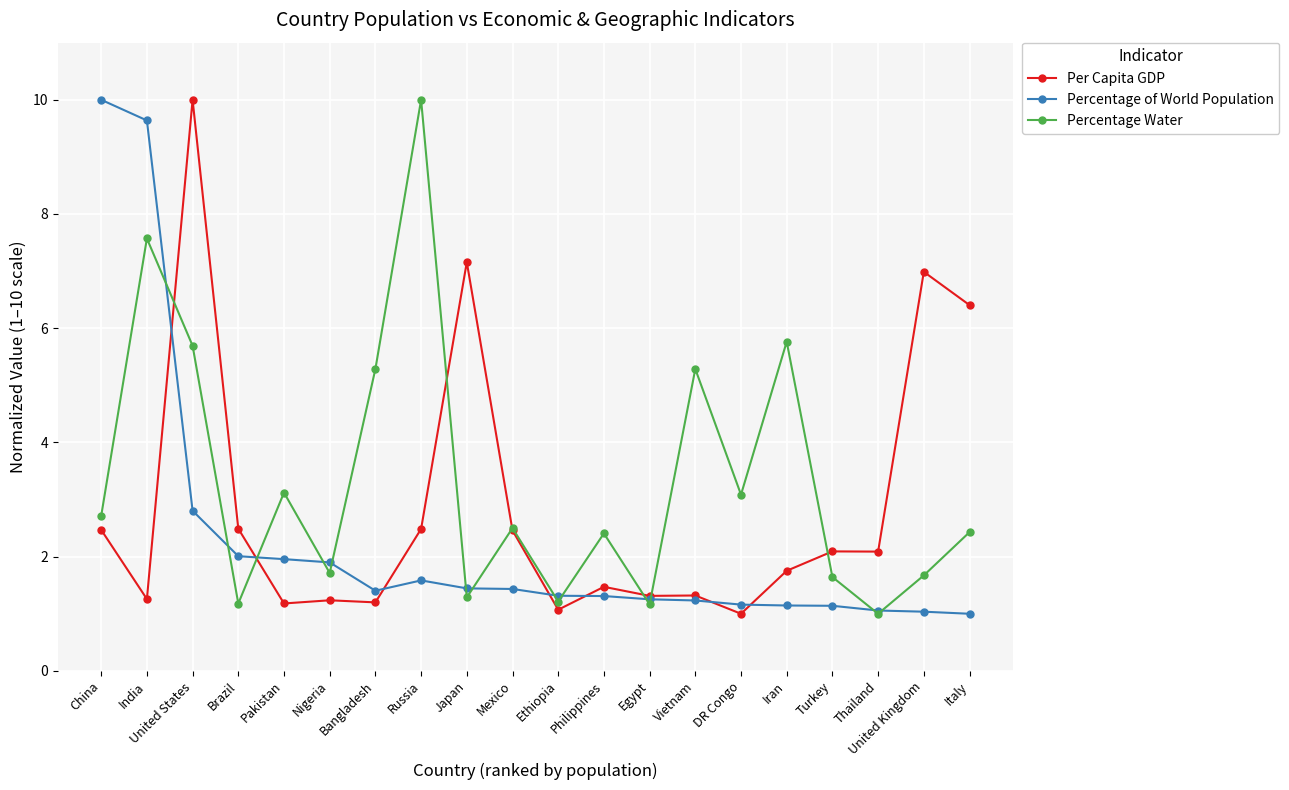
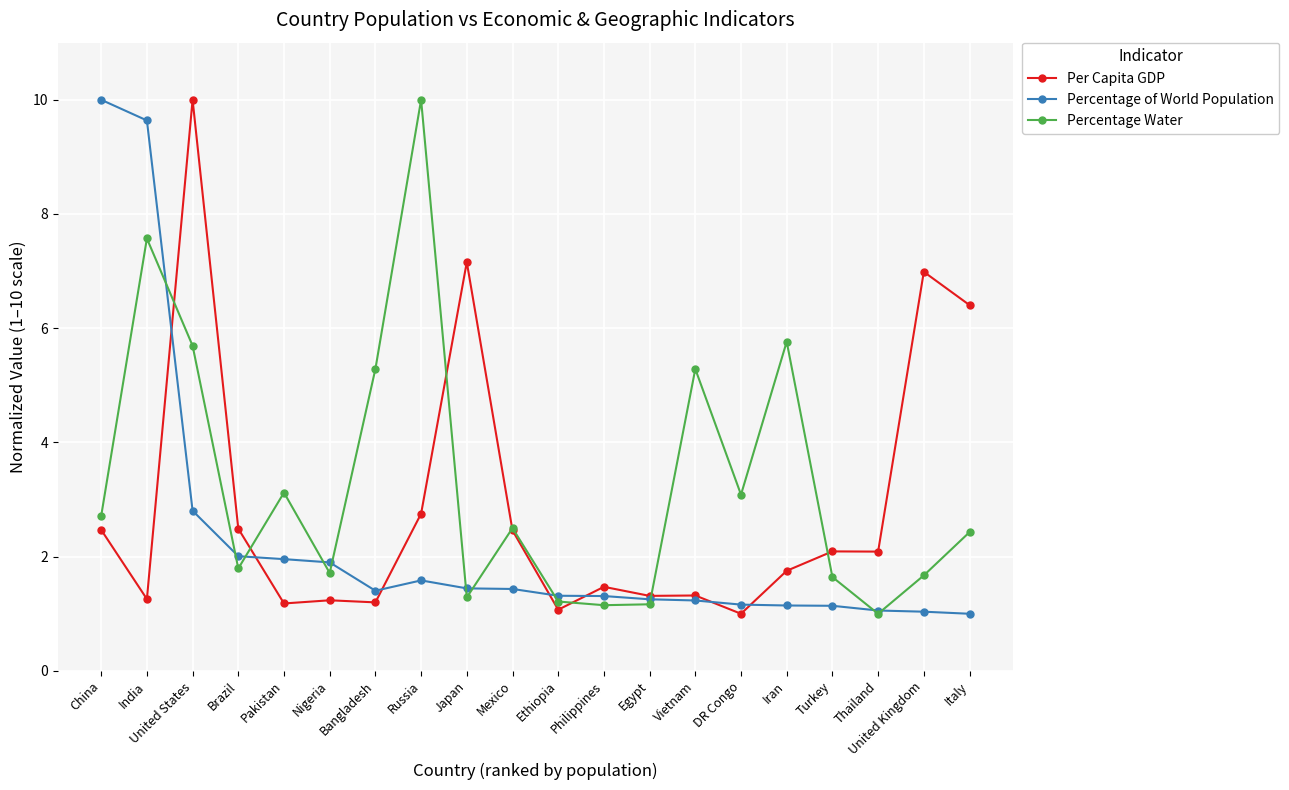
Percentage Water, Brazil: 1.2 -> 1.8
Per Capita GDP, Russia: 2.5 -> 2.8
Percentage Water, Philippines: 2.4 -> 1.2
